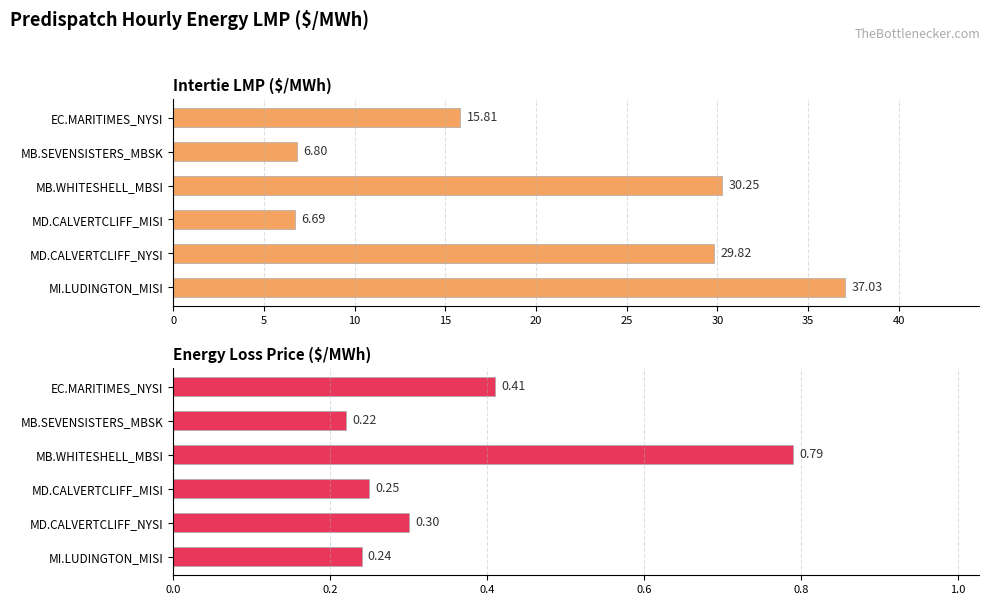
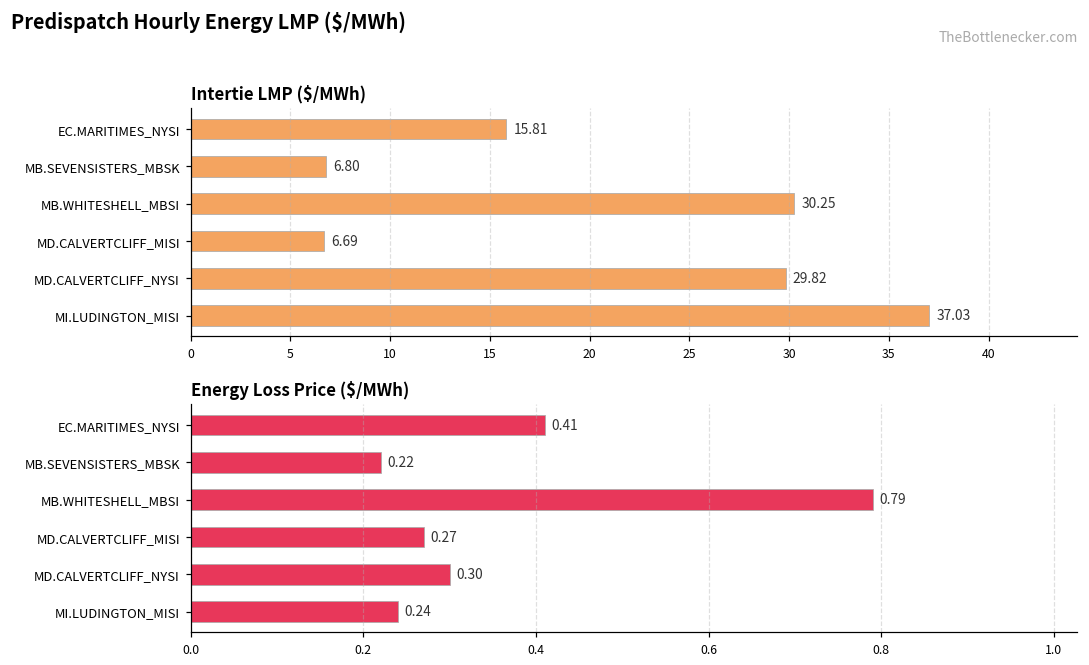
Energy Loss Price ($/MWh), MD.CALVERTCLIFF_MISI: 0.25 -> 0.27
